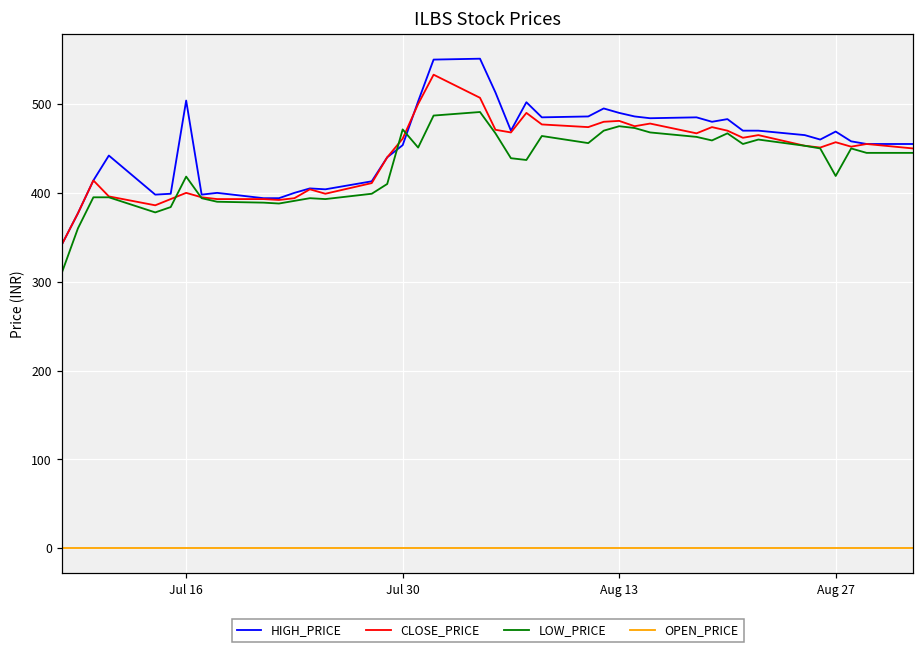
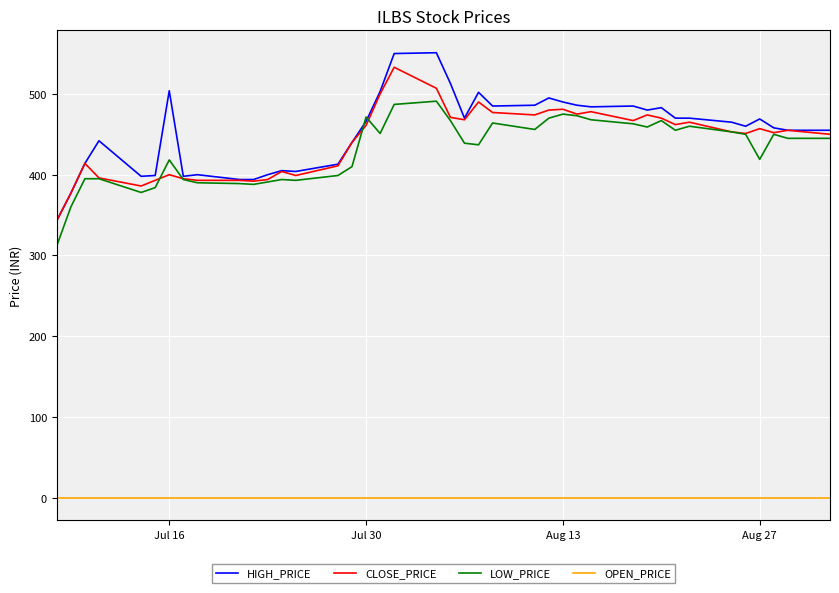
HIGH_PRICE, Jul 30: 450 -> 470
